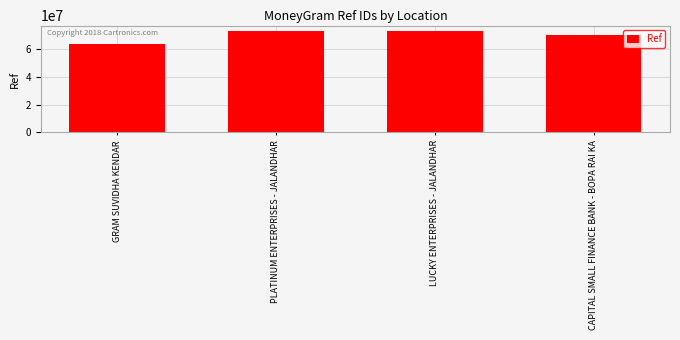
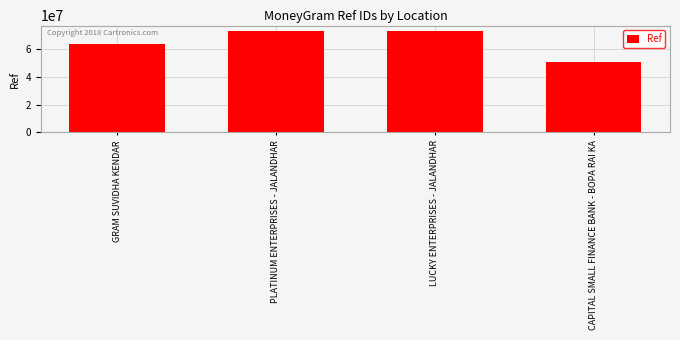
CAPITAL SMALL FINANCE BANK - BOPA RAI KA: 70000000 -> 51000000
